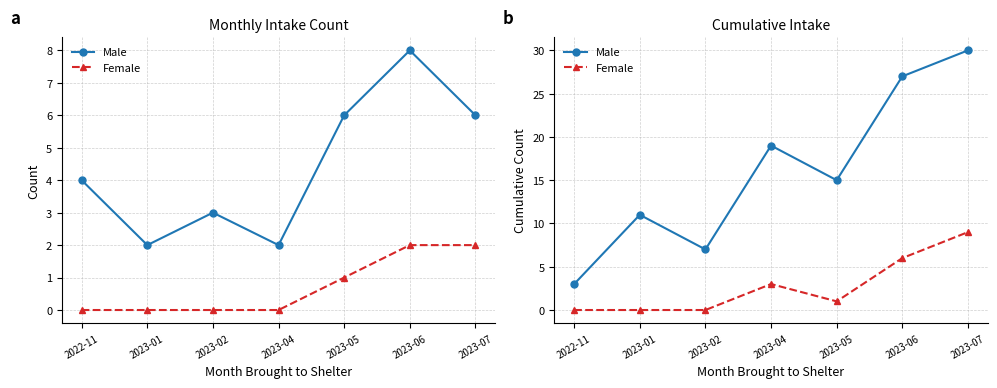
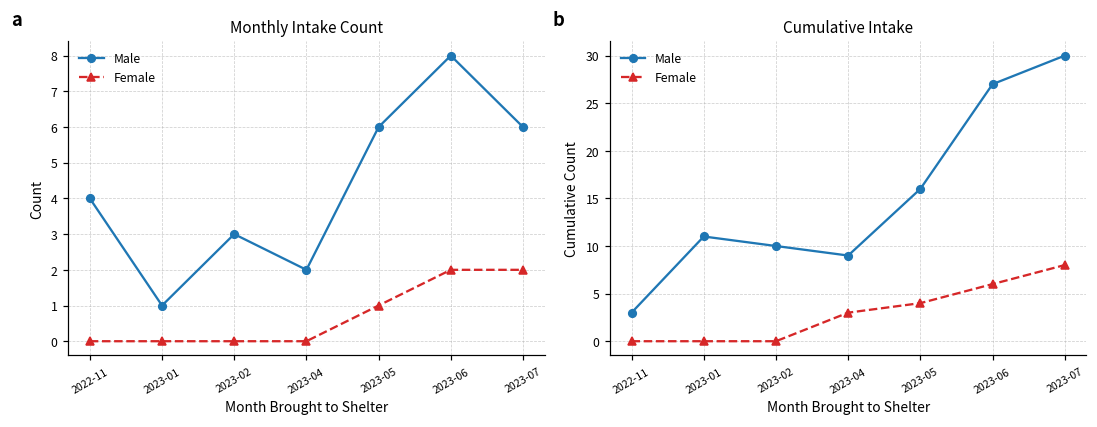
Monthly Intake Count, Male, 2023-01: 2 -> 1
Cumulative Intake, Male, 2023-02: 7 -> 10
Cumulative Intake, Male, 2023-04: 19 -> 9
Cumulative Intake, Male, 2023-05: 15 -> 16
Cumulative Intake, Female, 2023-05: 1 -> 4
Cumulative Intake, Female, 2023-07: 9 -> 8
